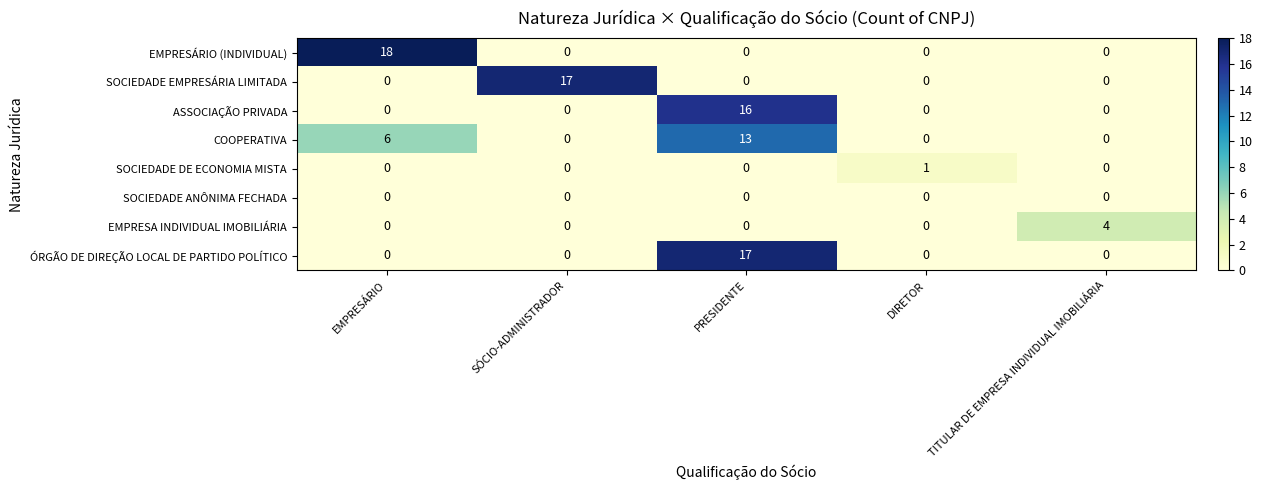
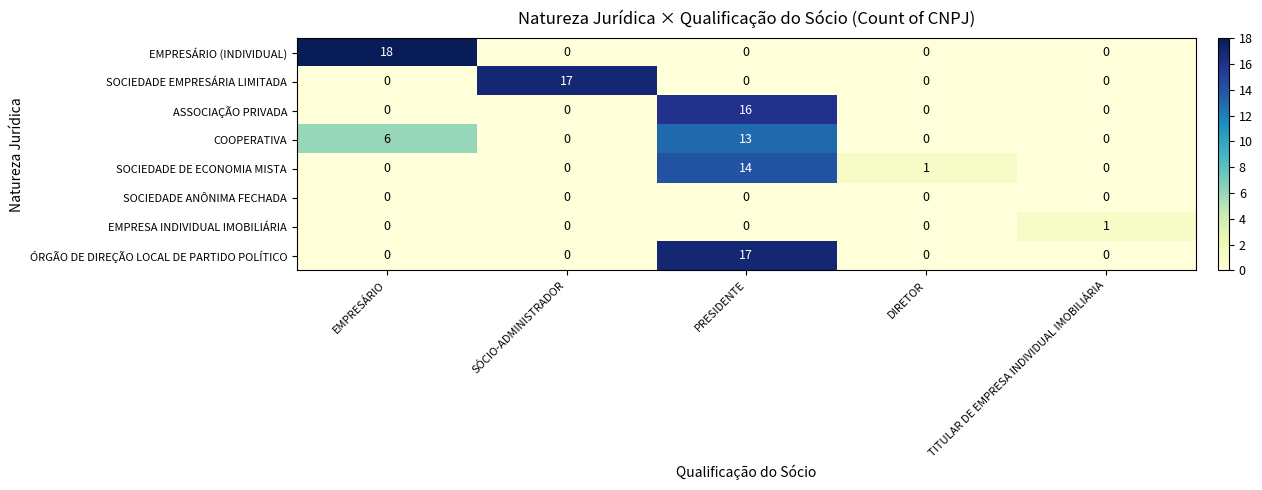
SOCIEDADE DE ECONOMIA MISTA, PRESIDENTE: 0 -> 14
EMPRESA INDIVIDUAL IMOBILIÁRIA, TITULAR DE EMPRESA INDIVIDUAL IMOBILIÁRIA: 4 -> 1
